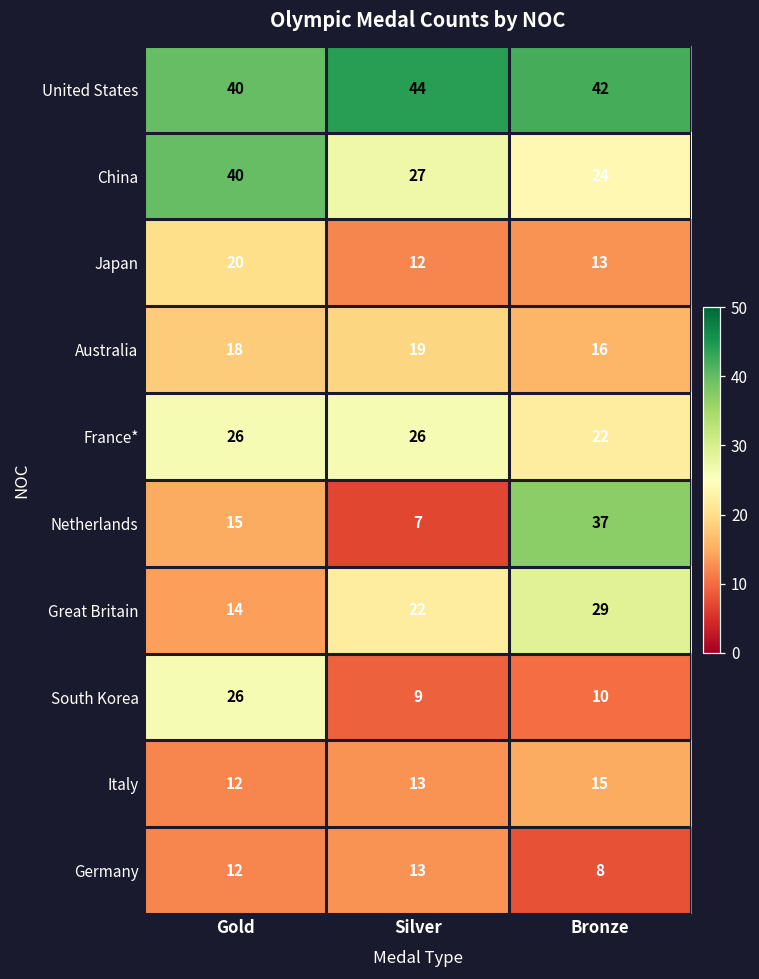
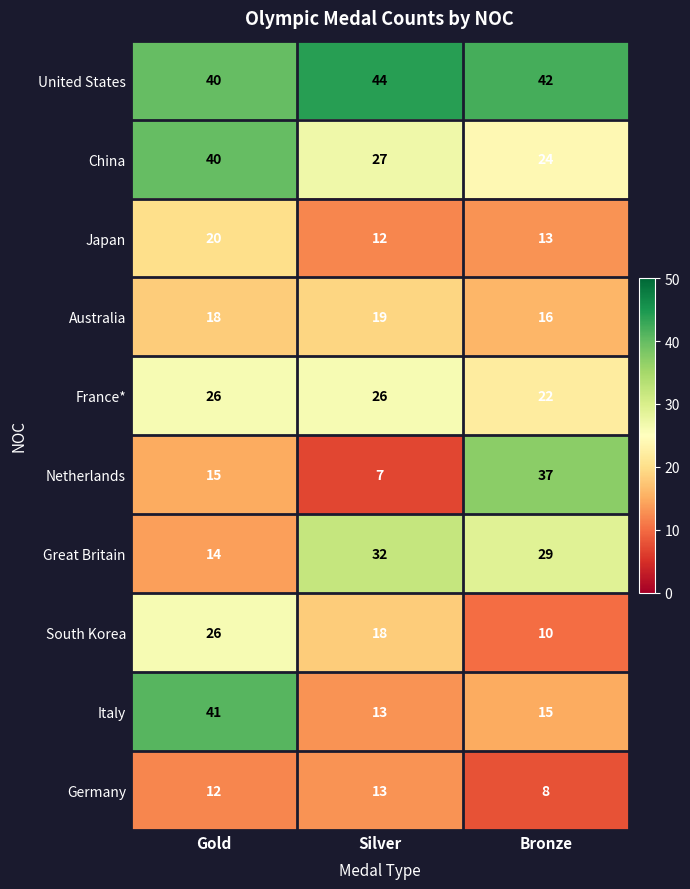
Great Britain, Silver: 22 -> 32
South Korea, Silver: 9 -> 18
Italy, Gold: 12 -> 41
